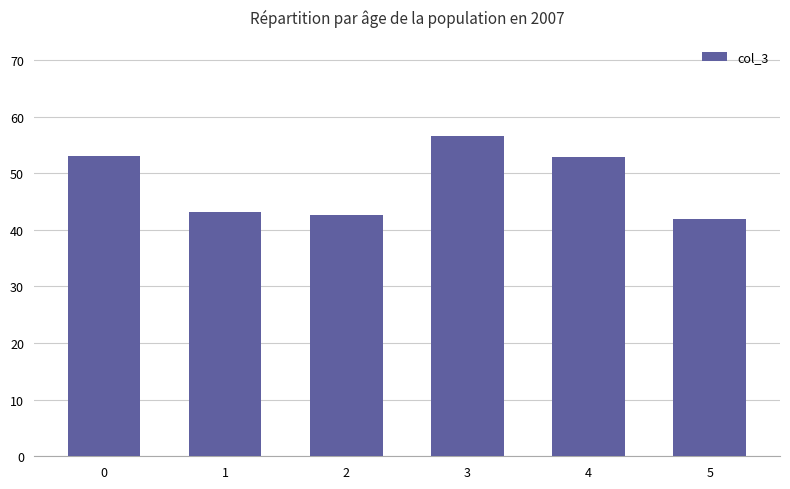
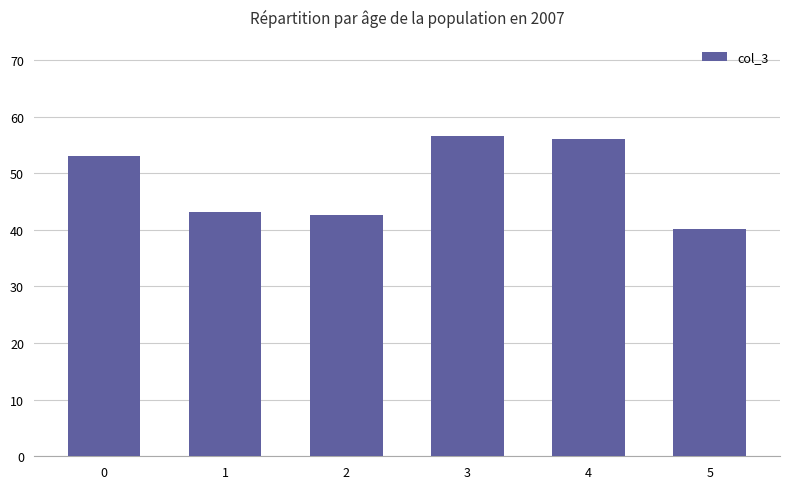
4: 53 -> 56
5: 42 -> 40
